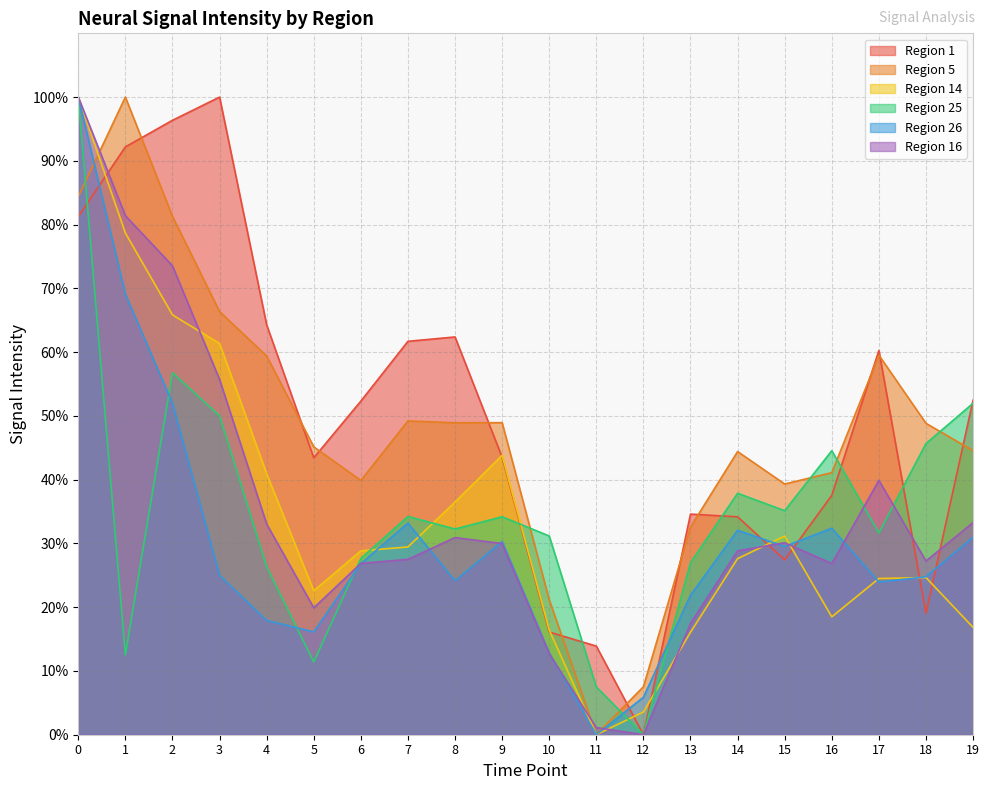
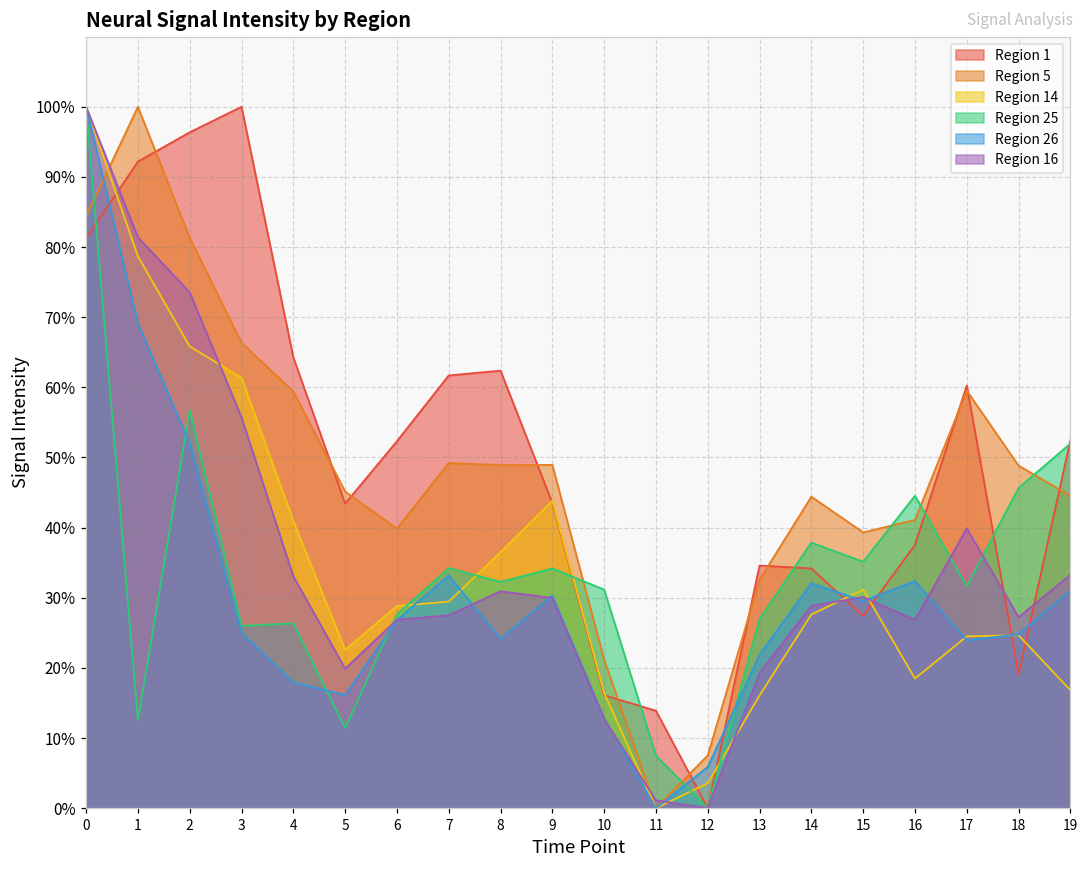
Region 25, 3: 50% -> 26%
Region 16, 13: 17% -> 19%
